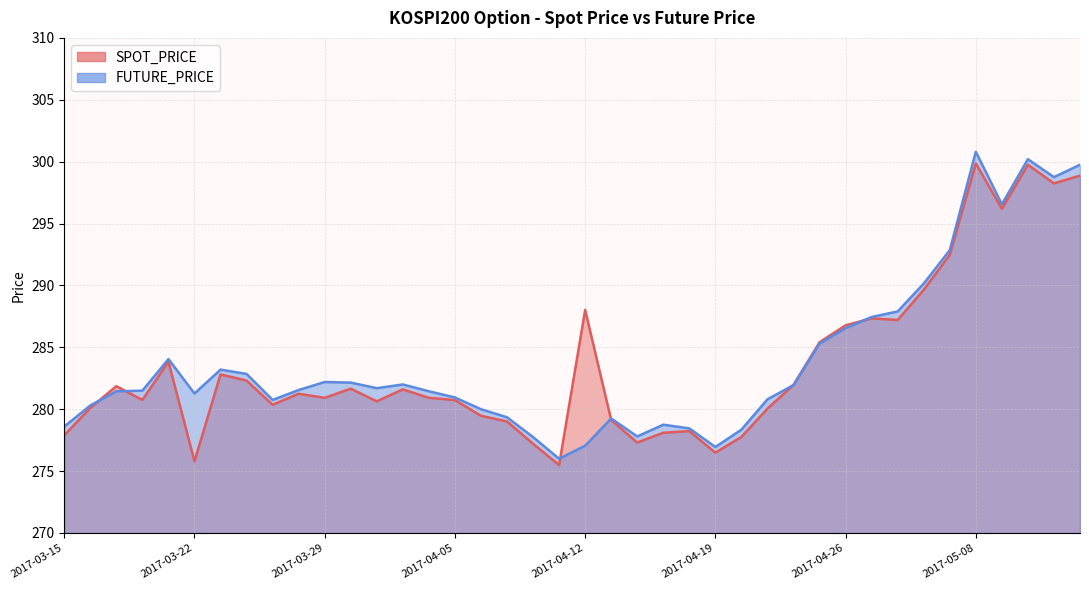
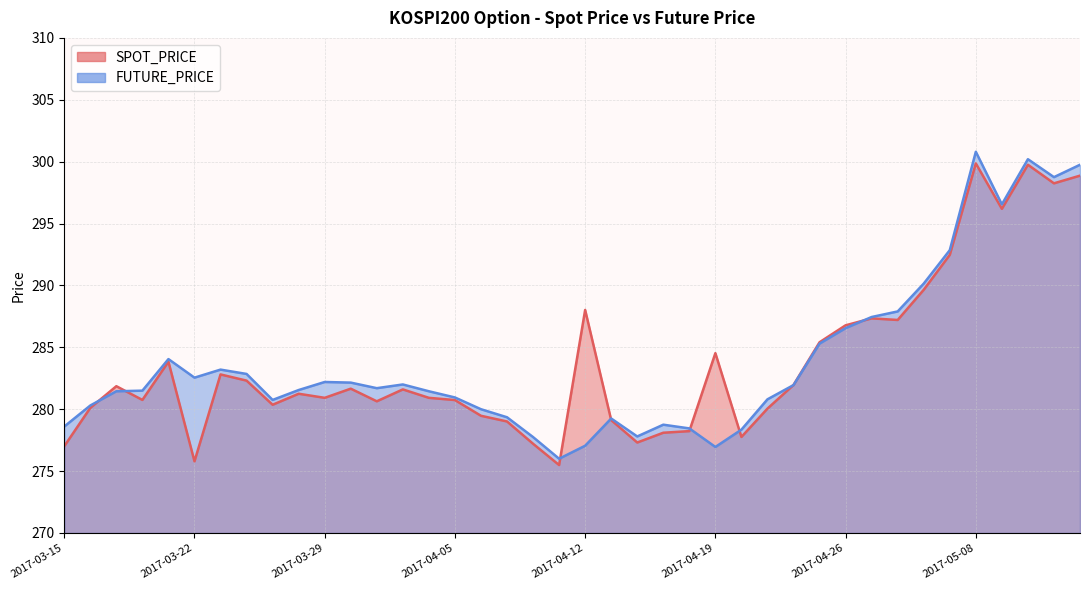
SPOT_PRICE, 2017-03-15: 277.9 -> 277.0
FUTURE_PRICE, 2017-03-22: 281.3 -> 282.6
SPOT_PRICE, 2017-04-19: 276.5 -> 284.5
